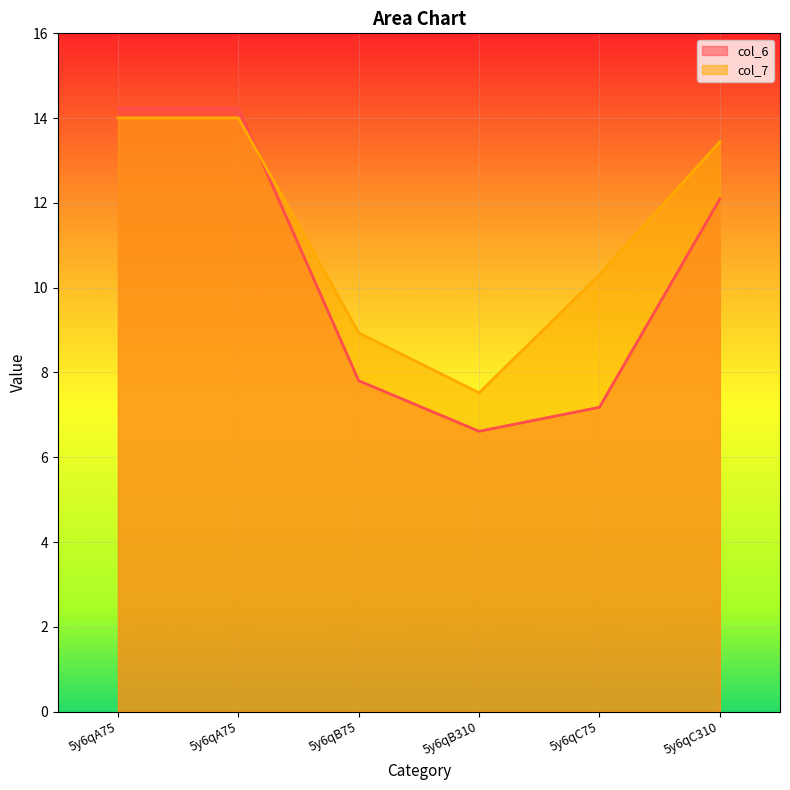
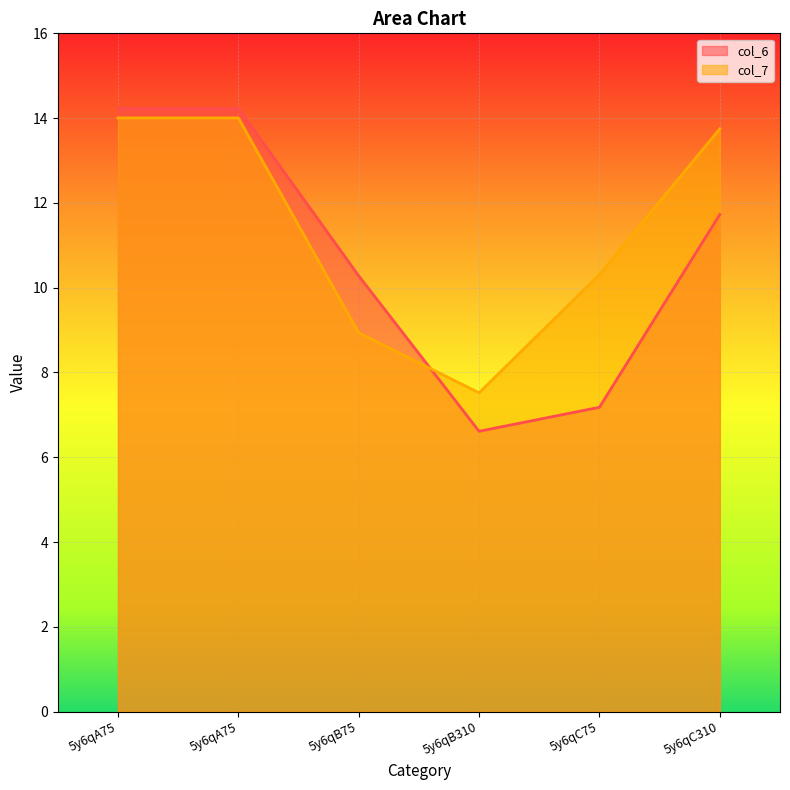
col_6, 5y6qB75: 7.8 -> 10.3
col_6, 5y6qC310: 12.1 -> 11.7
col_7, 5y6qC310: 13.4 -> 13.7
